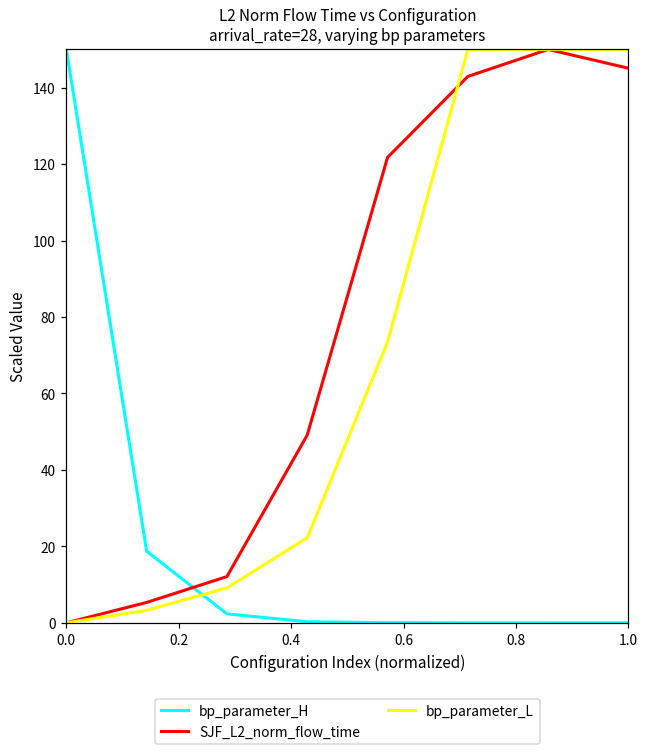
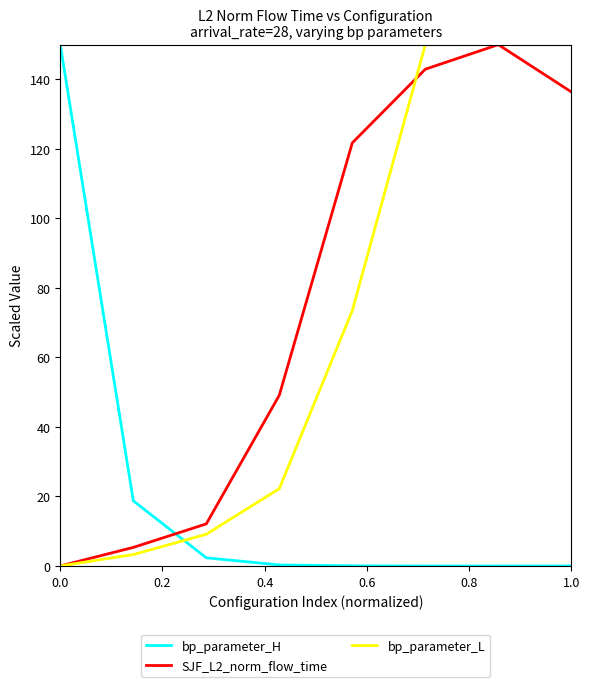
SJF_L2_norm_flow_time, 1.0: 145 -> 136
